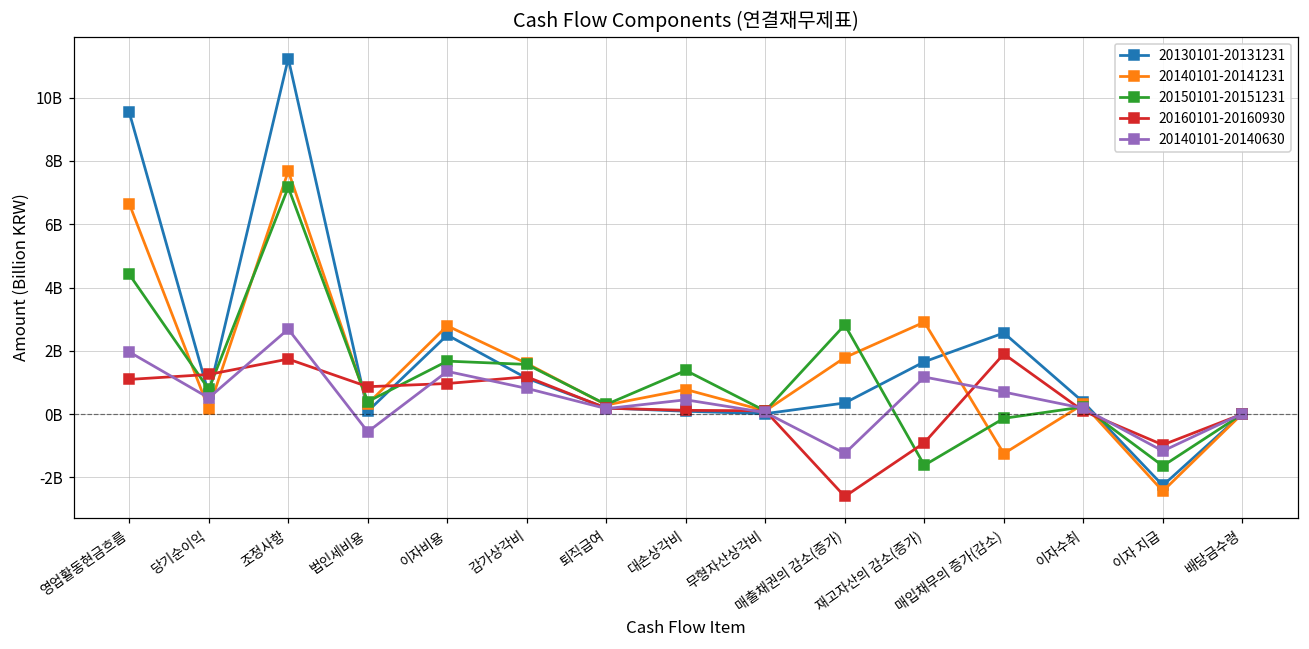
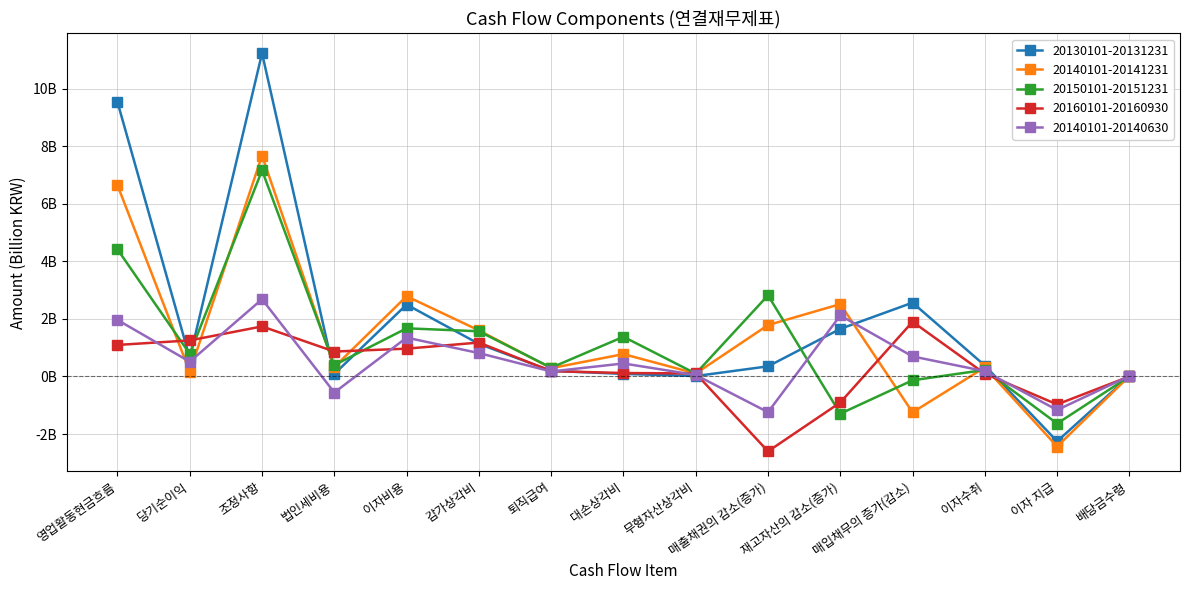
20140101-20141231, 재고자산의 감소(증가): 2900000000 -> 2500000000
20150101-20151231, 재고자산의 감소(증가): -1600000000 -> -1300000000
20140101-20140630, 재고자산의 감소(증가): 1200000000 -> 2100000000
